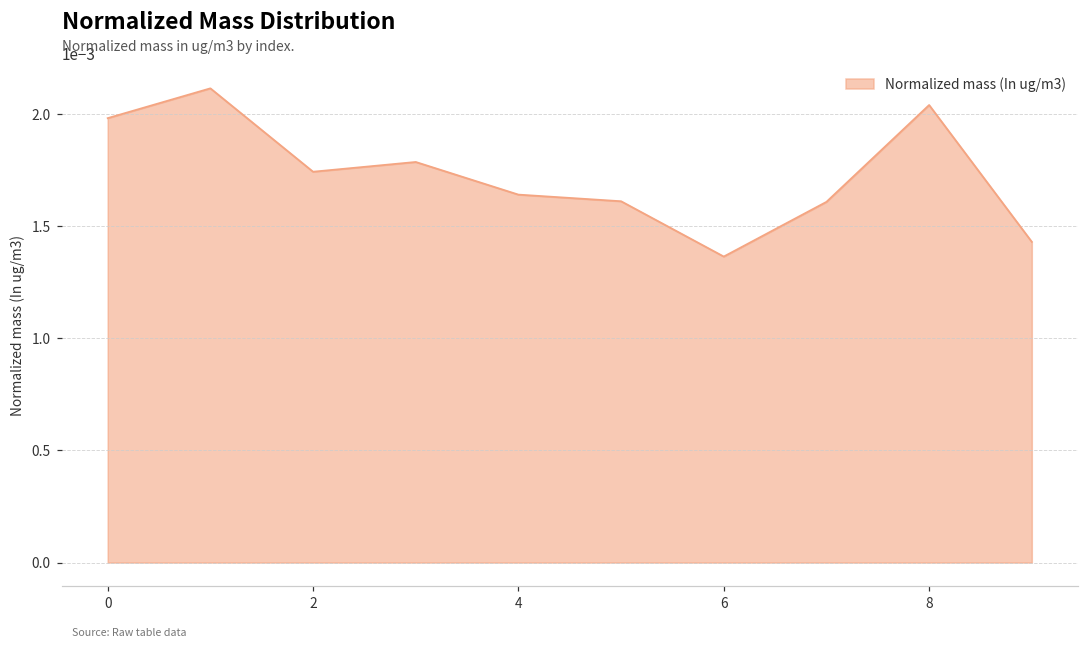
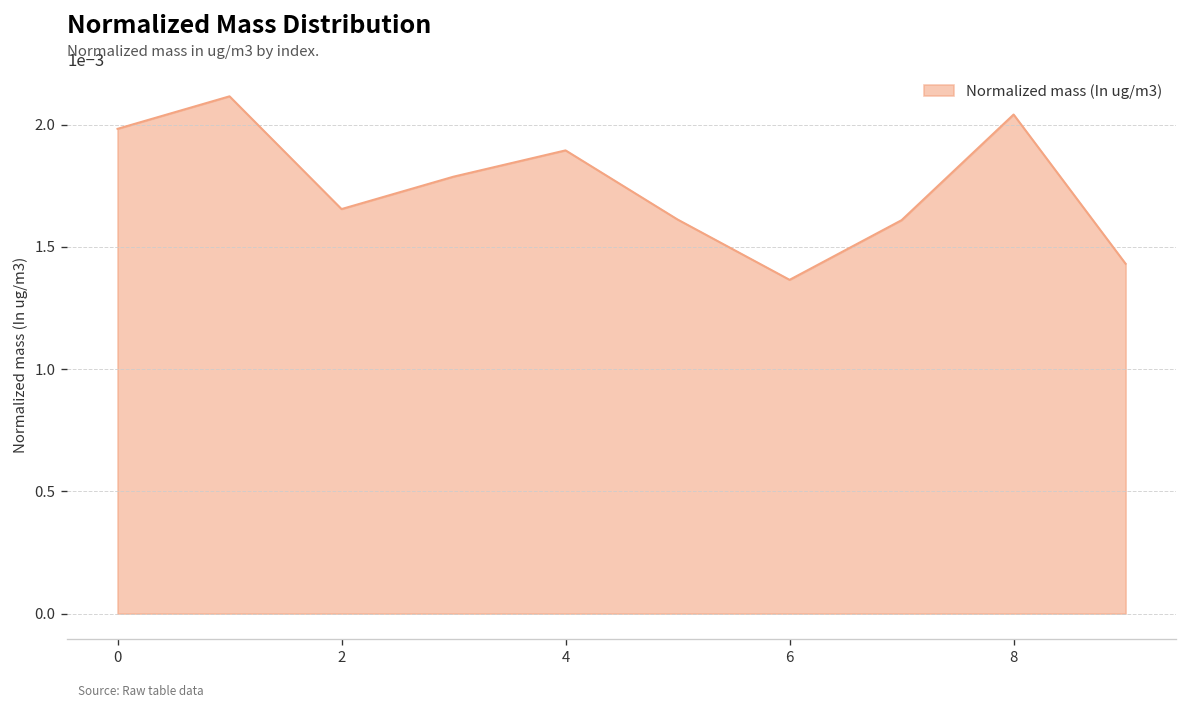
2: 0.00174 -> 0.00165
4: 0.00164 -> 0.00189
